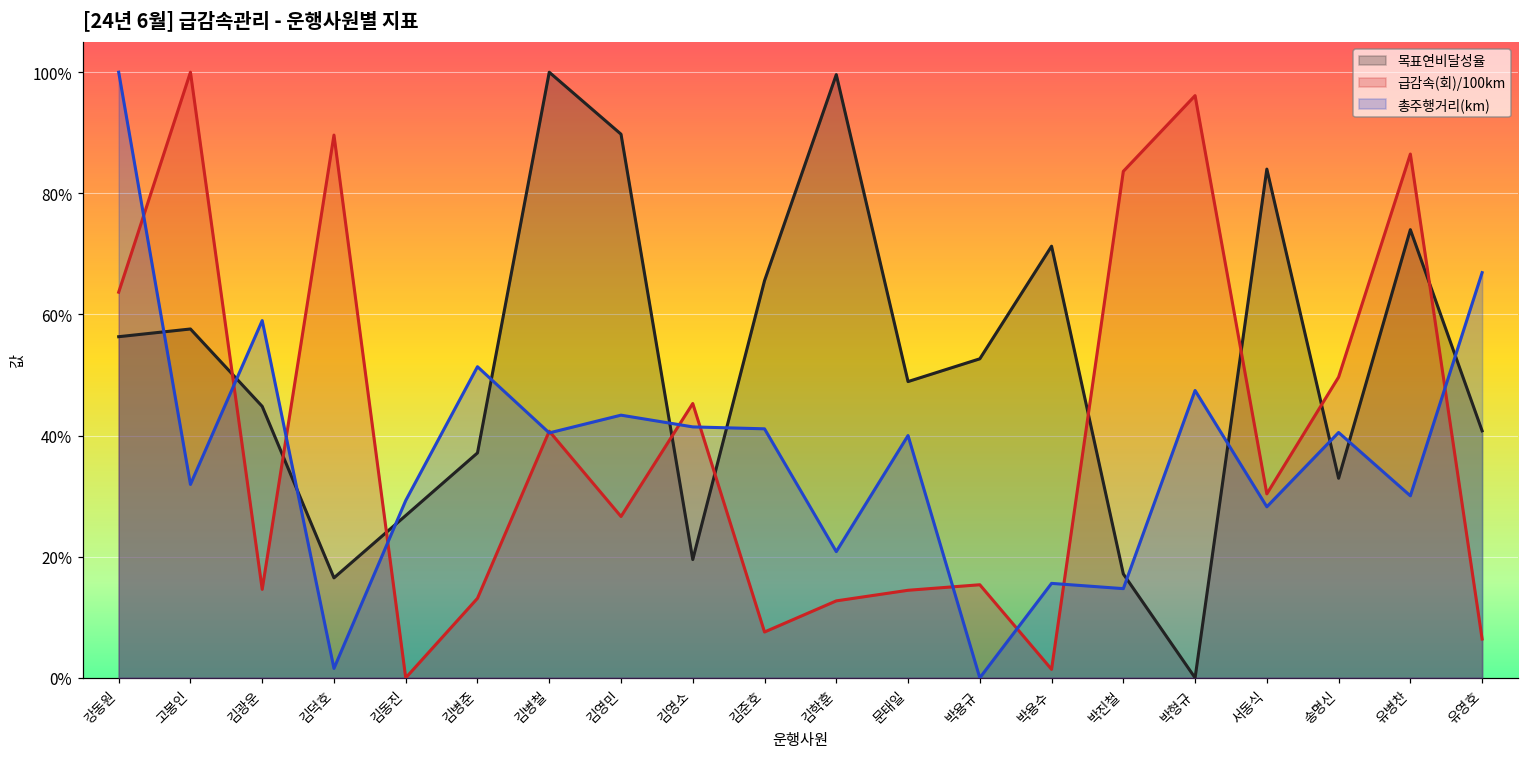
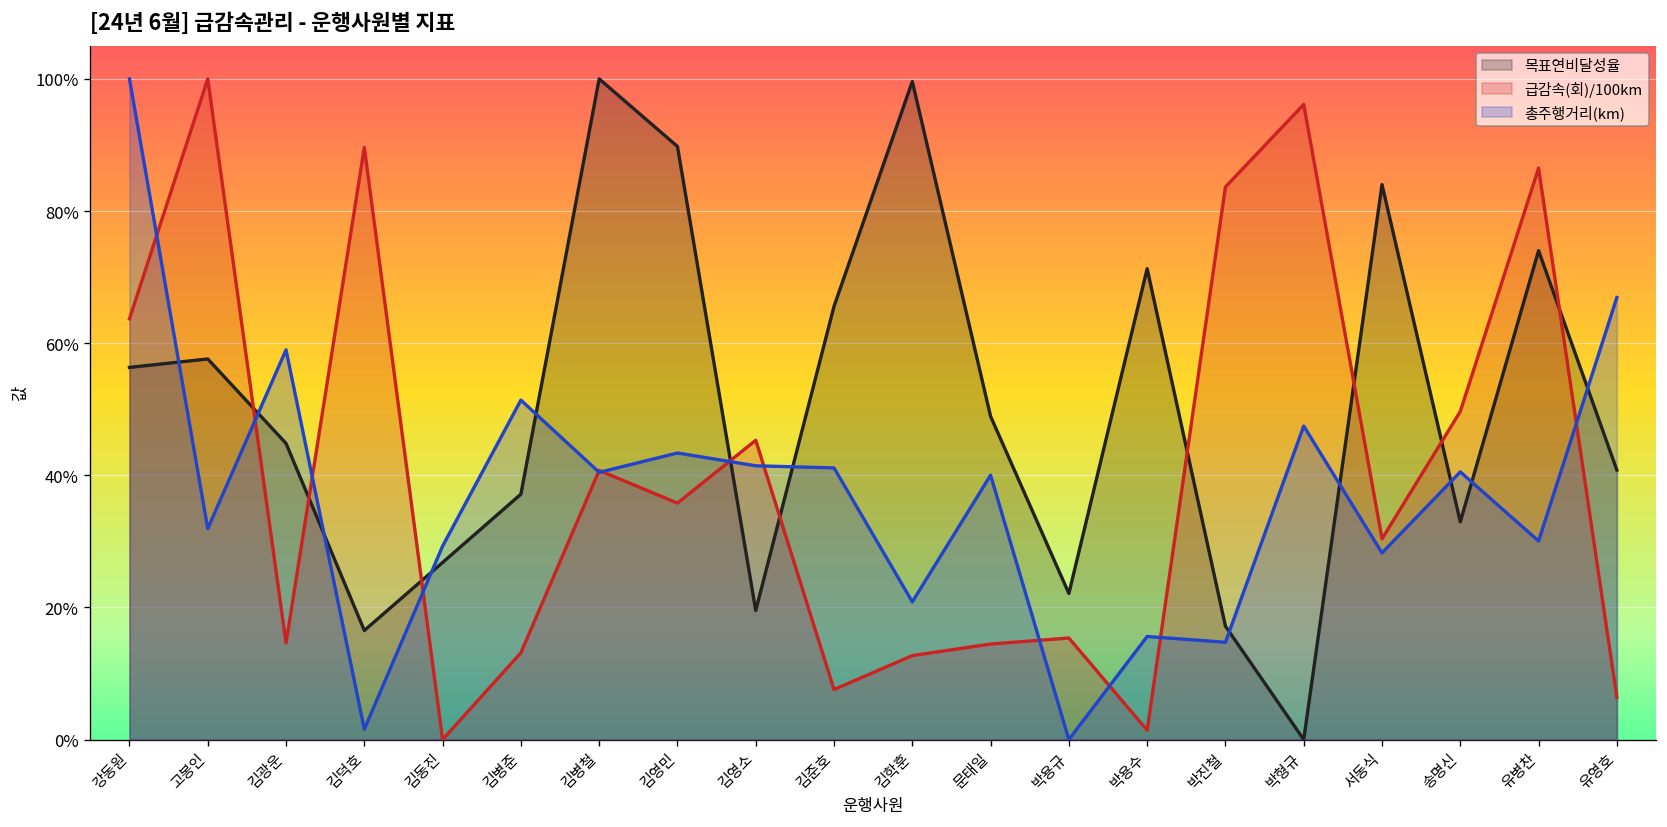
급감속(회)/100km, 김영민: 27% -> 36%
목표연비달성율, 박용규: 53% -> 22%
